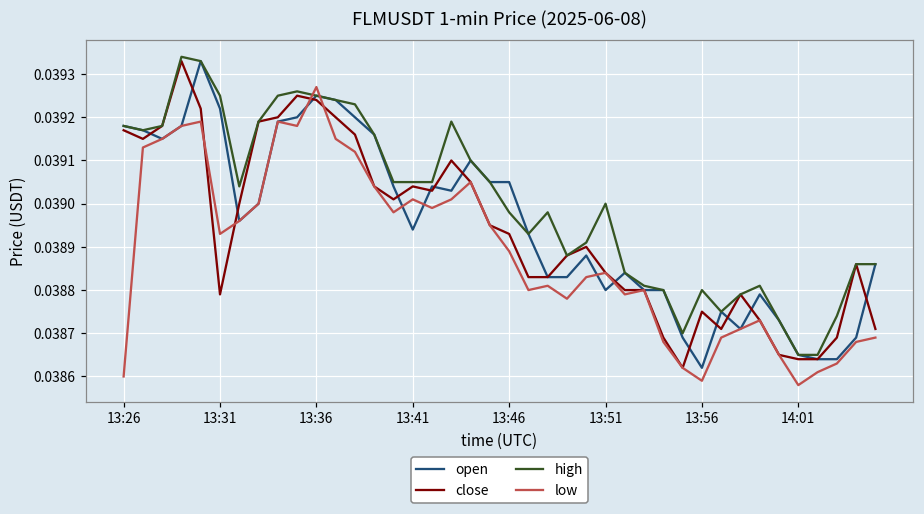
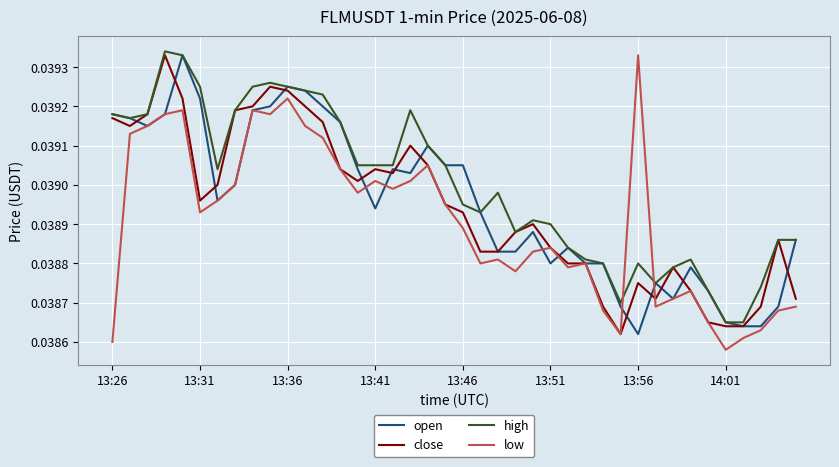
close, 13:31: 0.03879 -> 0.03896
low, 13:36: 0.03927 -> 0.03922
high, 13:46: 0.03898 -> 0.03895
high, 13:51: 0.0390 -> 0.0389
low, 13:56: 0.03859 -> 0.03933
